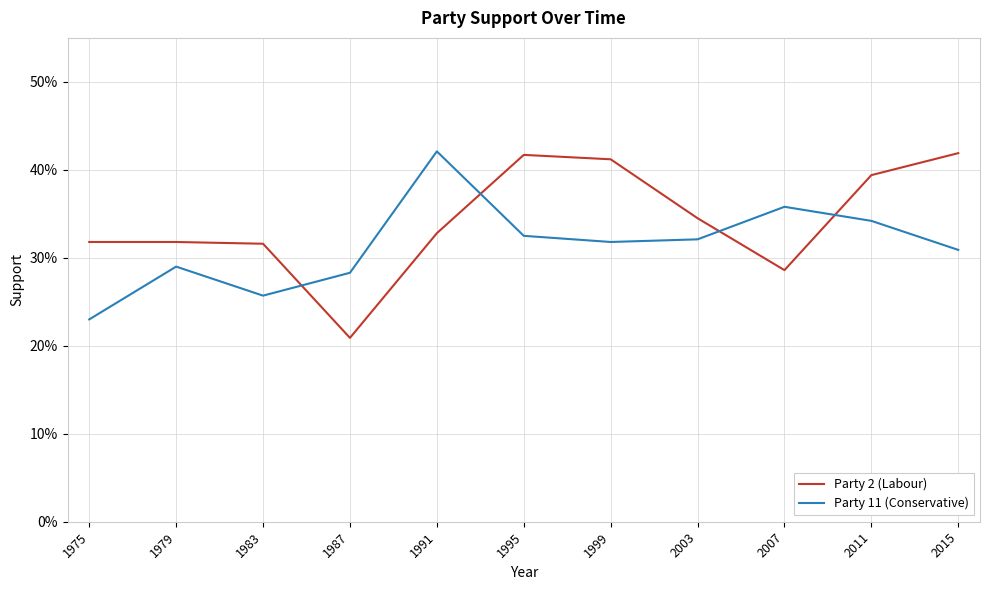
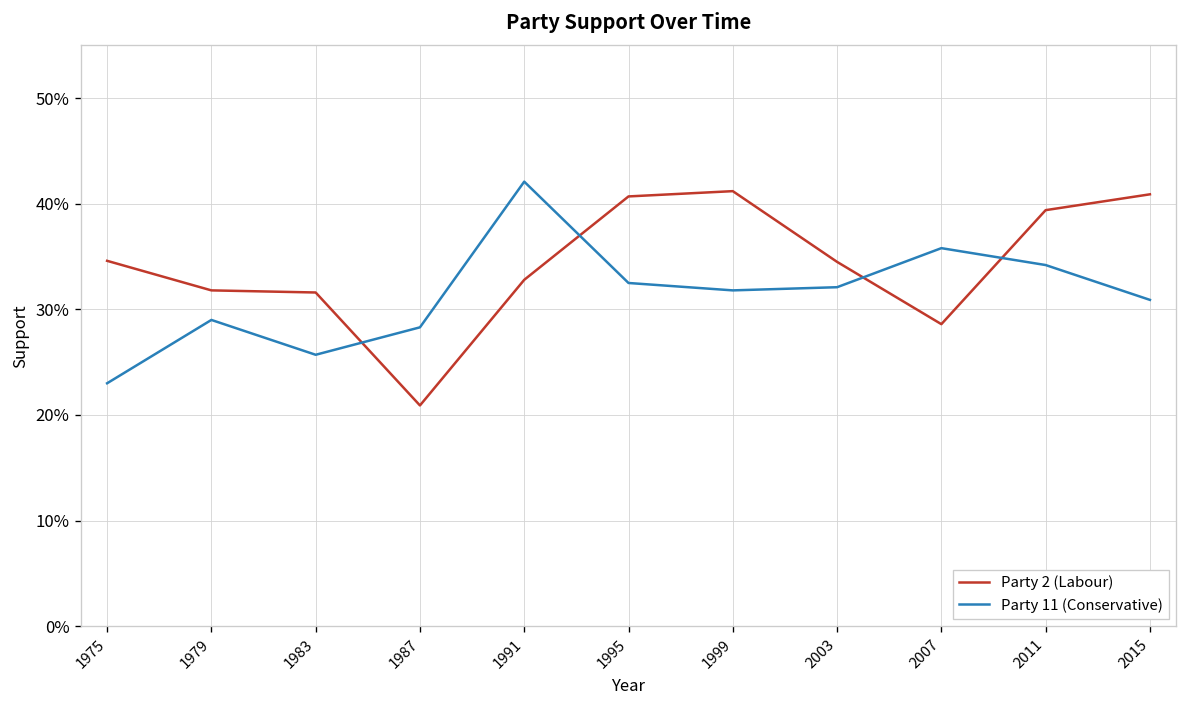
Party 2 (Labour), 1975: 32% -> 35%
Party 2 (Labour), 1995: 42% -> 41%
Party 2 (Labour), 2015: 42% -> 41%
